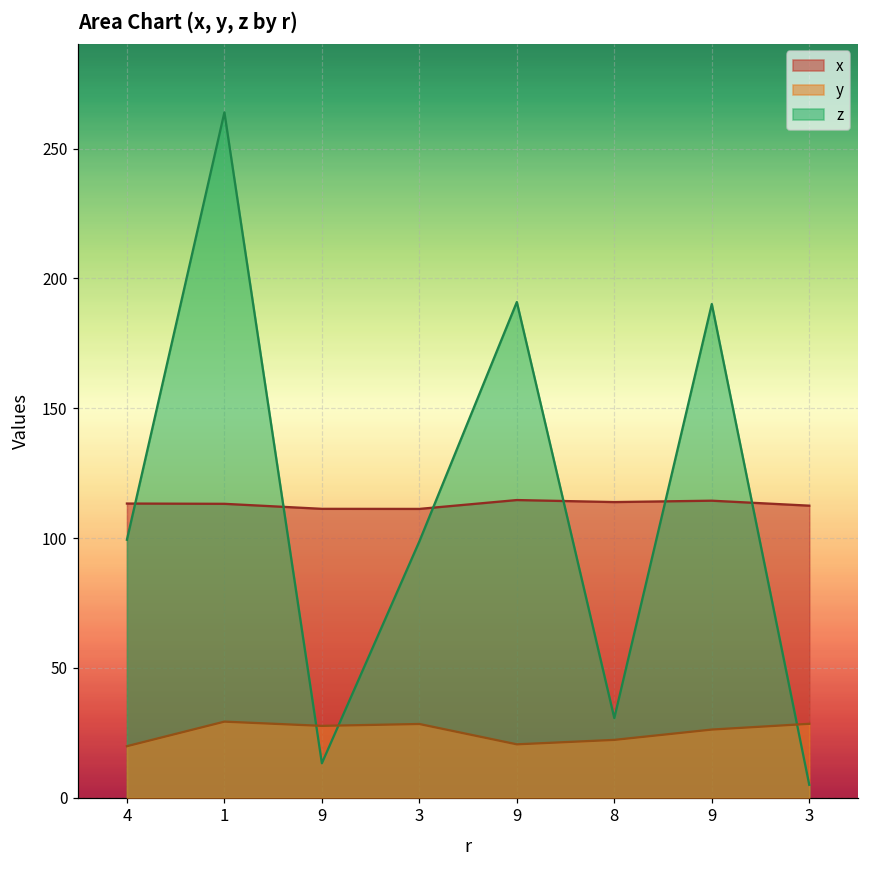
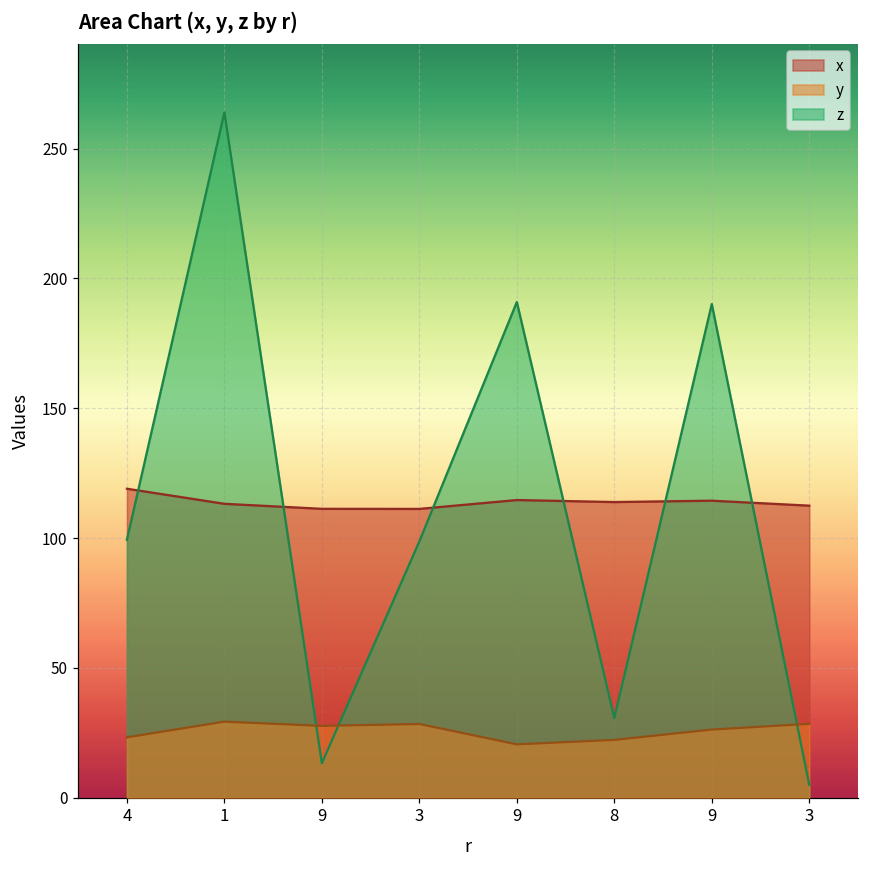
x, 4: 113 -> 119
y, 4: 20 -> 23
